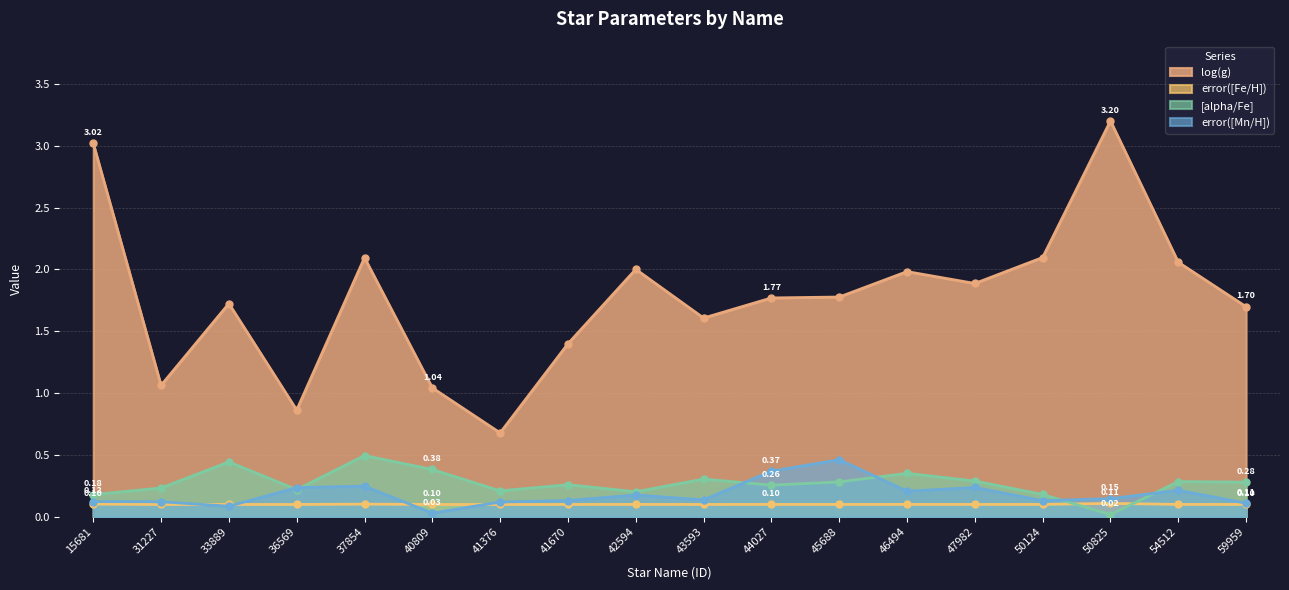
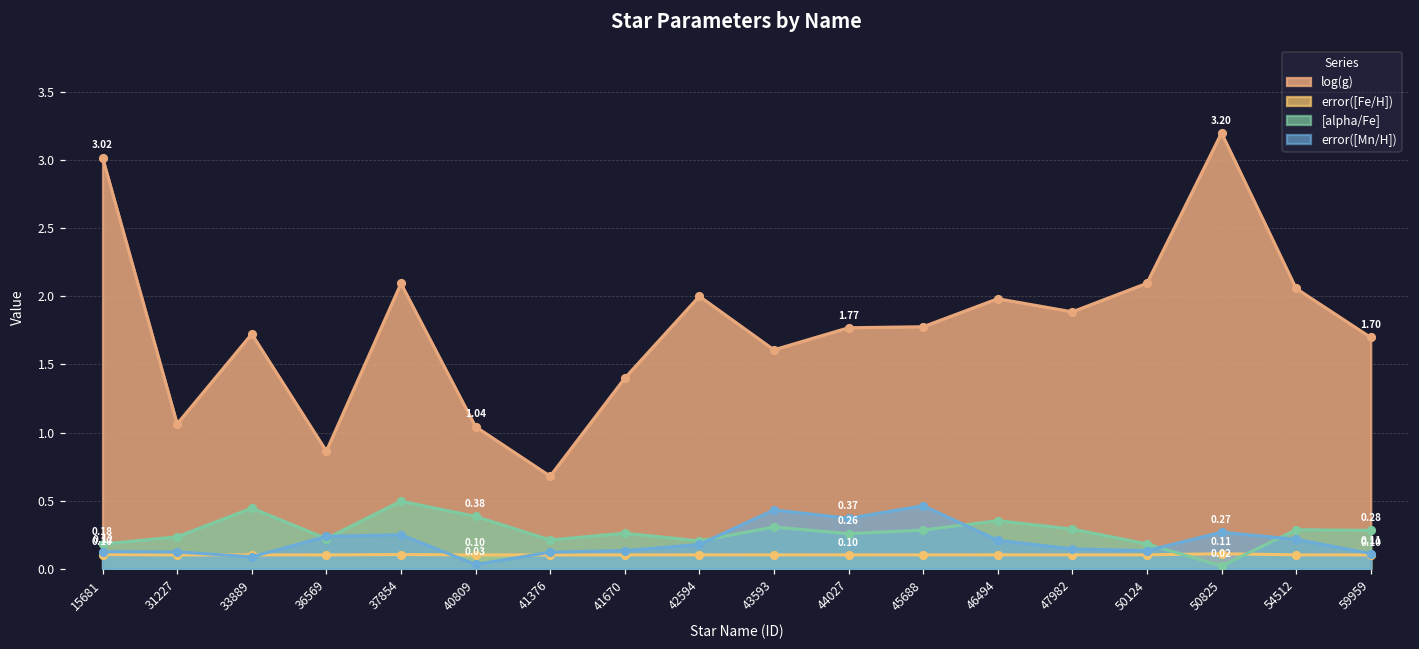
error([Mn/H]), 43593: 0.14 -> 0.43
error([Mn/H]), 47982: 0.24 -> 0.15
error([Mn/H]), 50825: 0.15 -> 0.27
